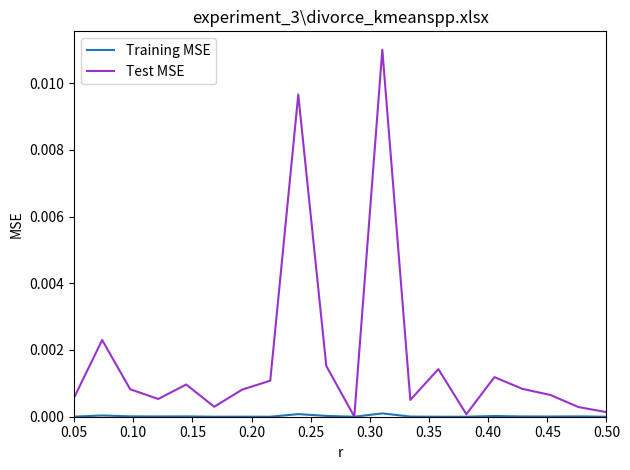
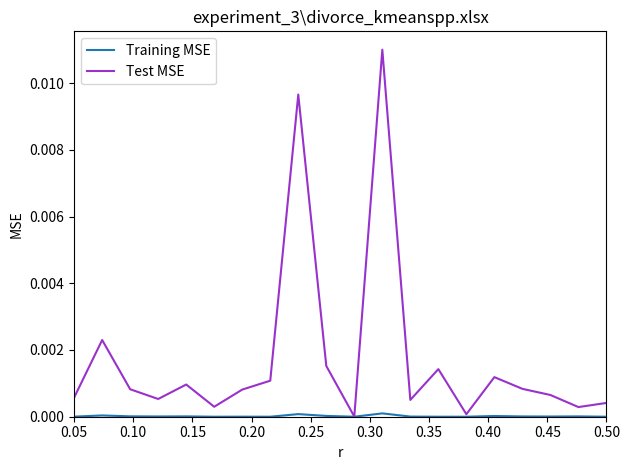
Test MSE, 0.50: 0.0001 -> 0.0004
